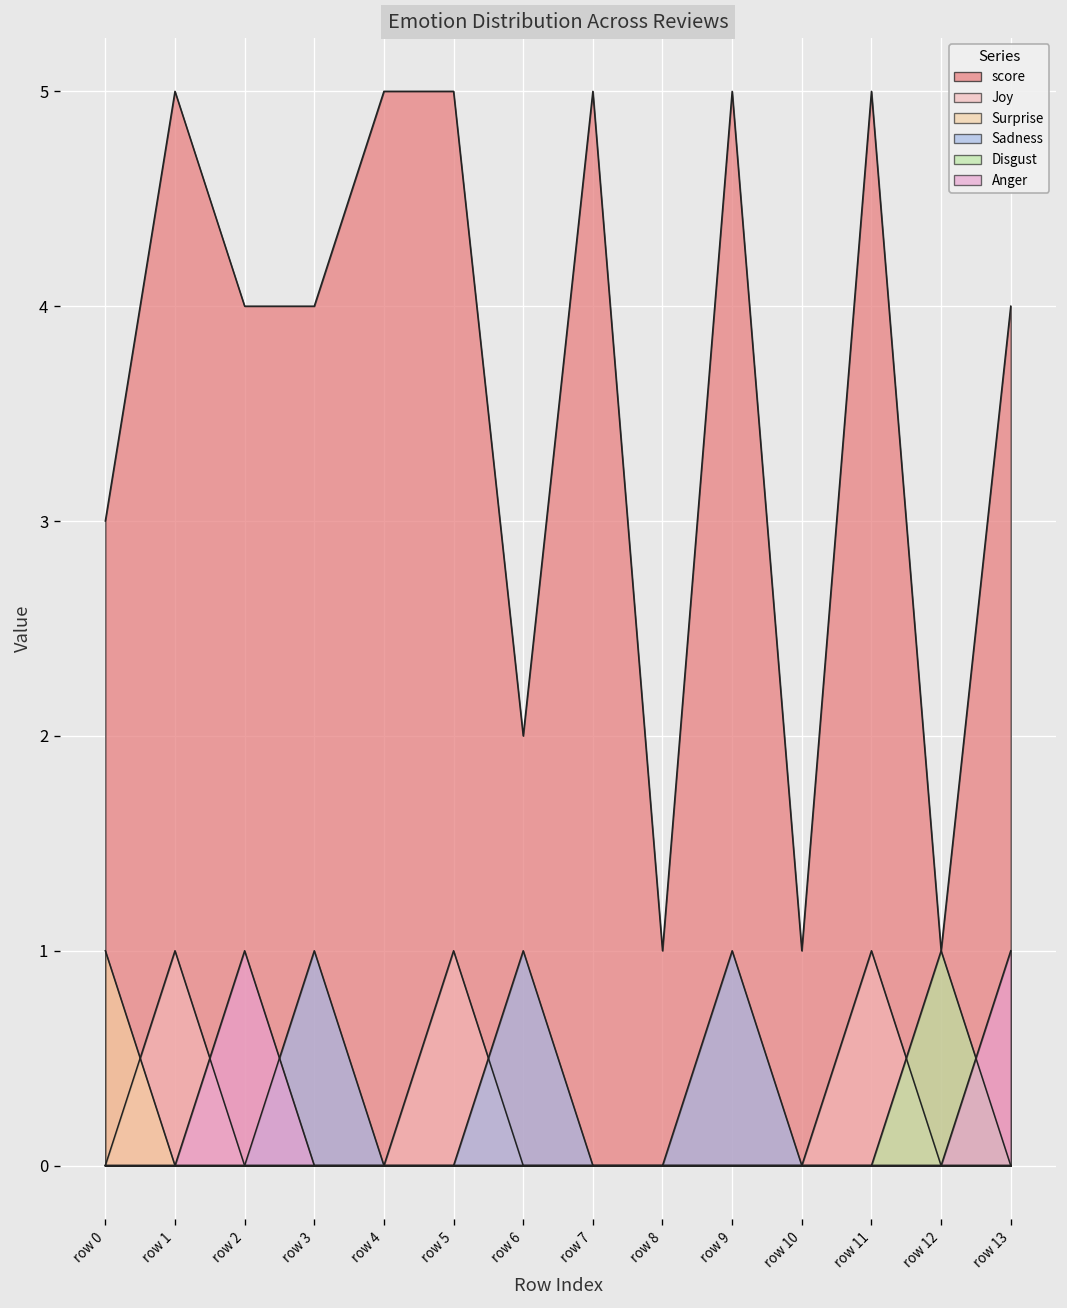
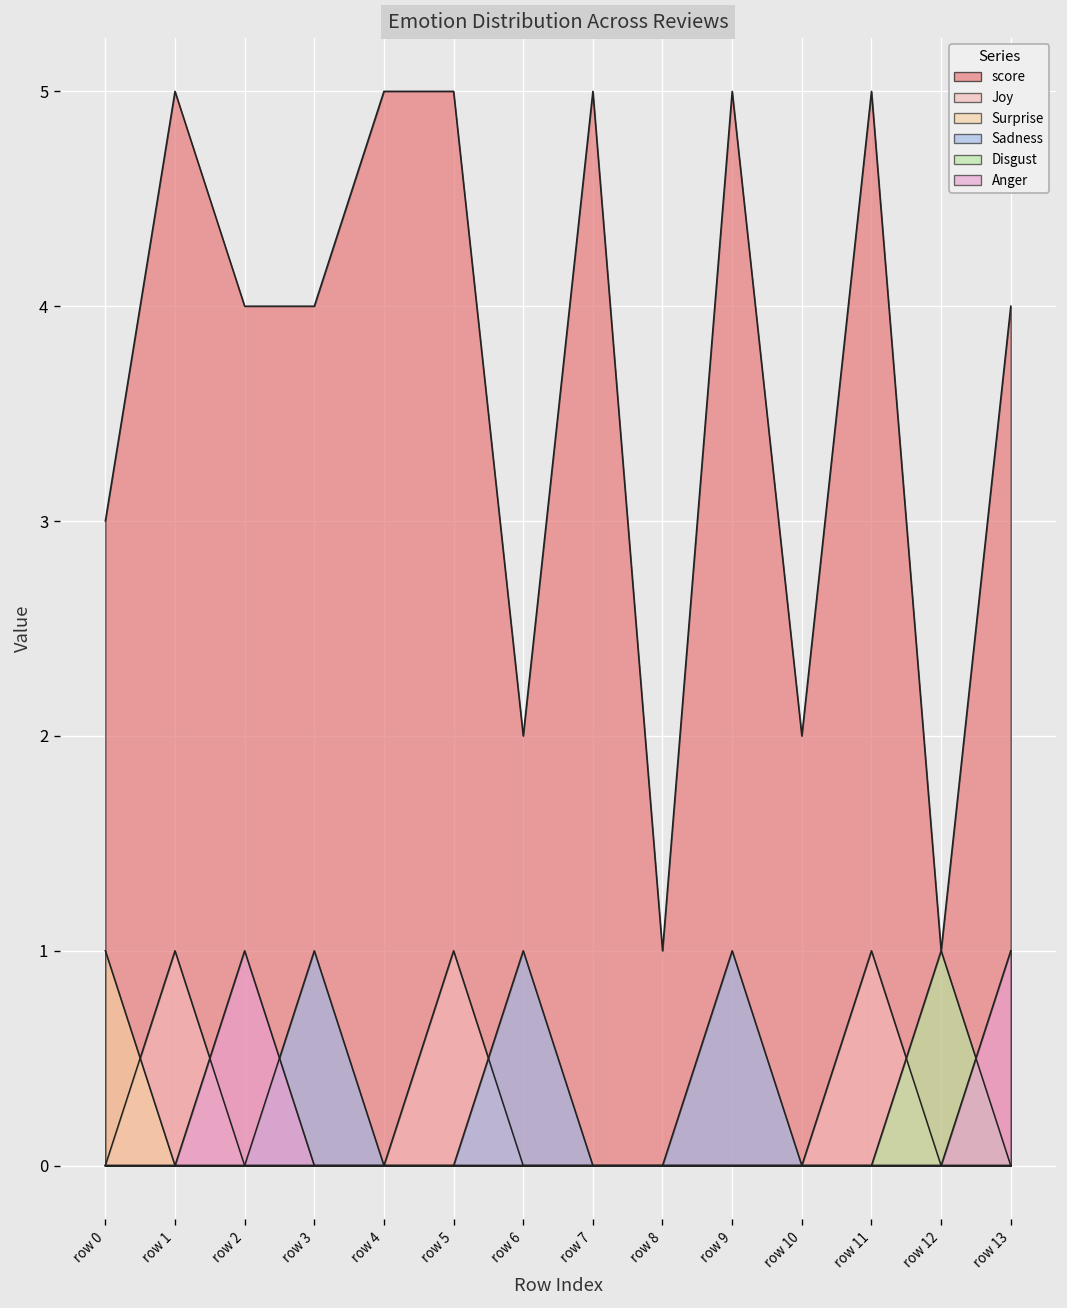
score, row 10: 1 -> 2
